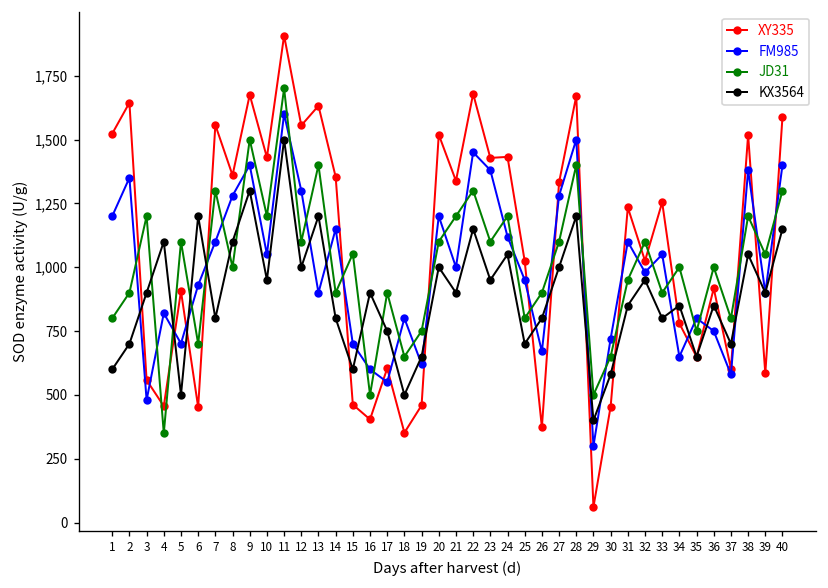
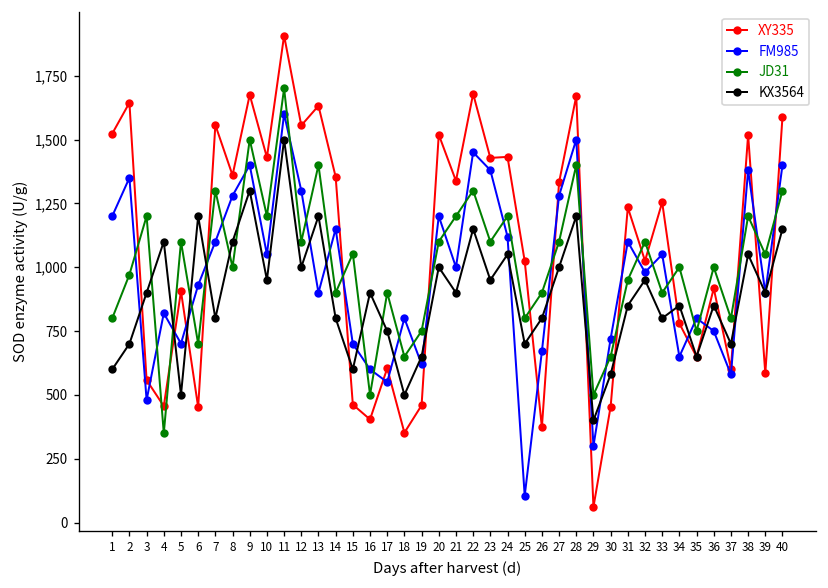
JD31, 2: 900 -> 970
FM985, 25: 950 -> 110
